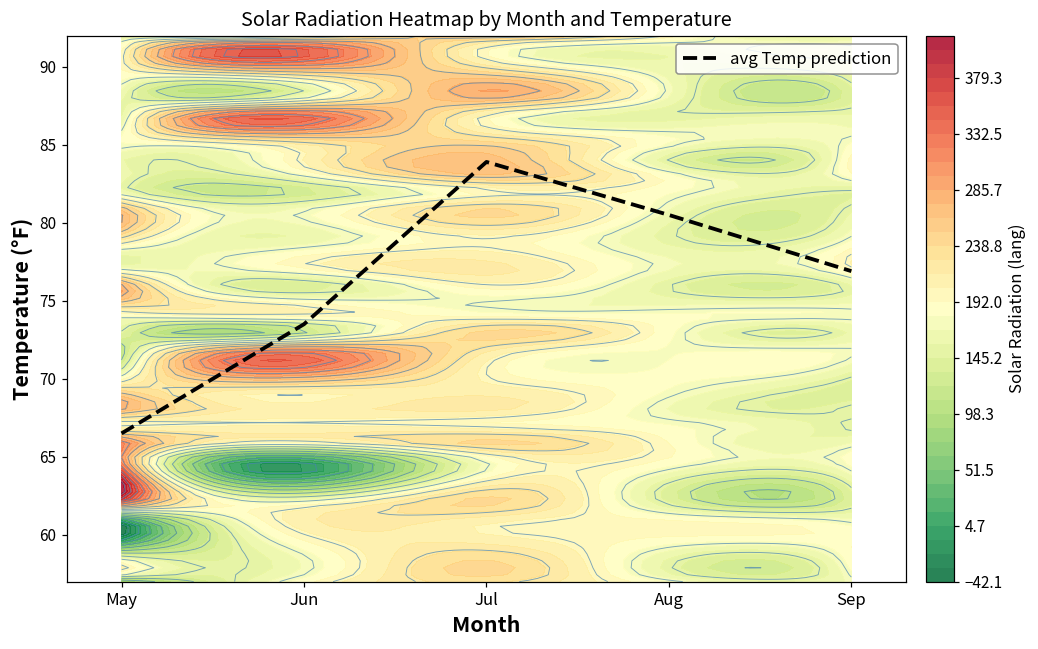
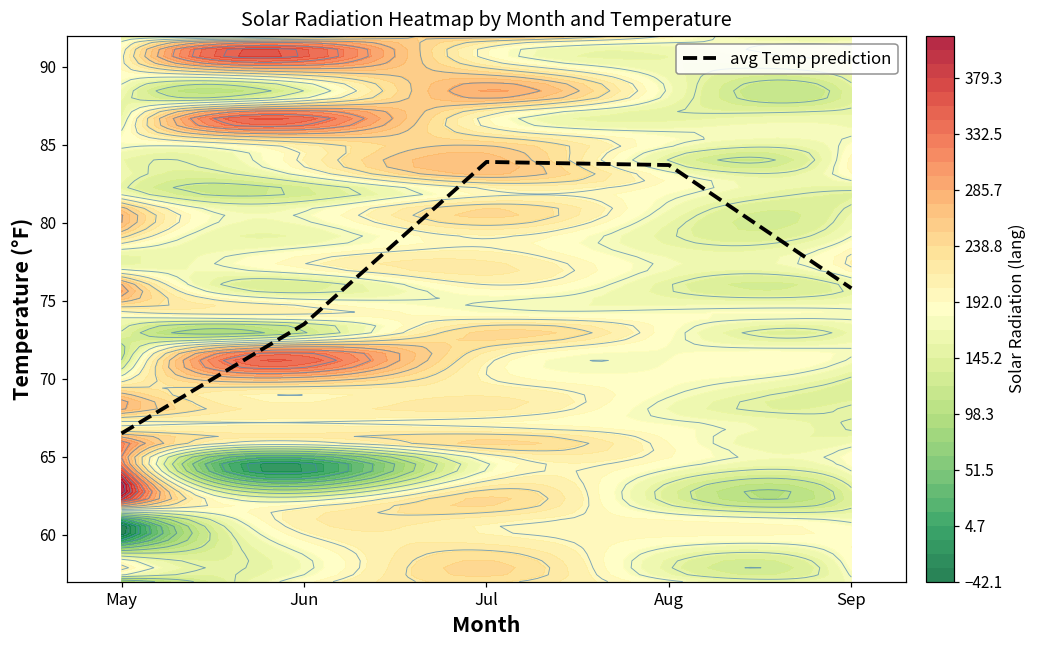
Aug: 80.5 -> 83.7
Sep: 76.9 -> 75.8
